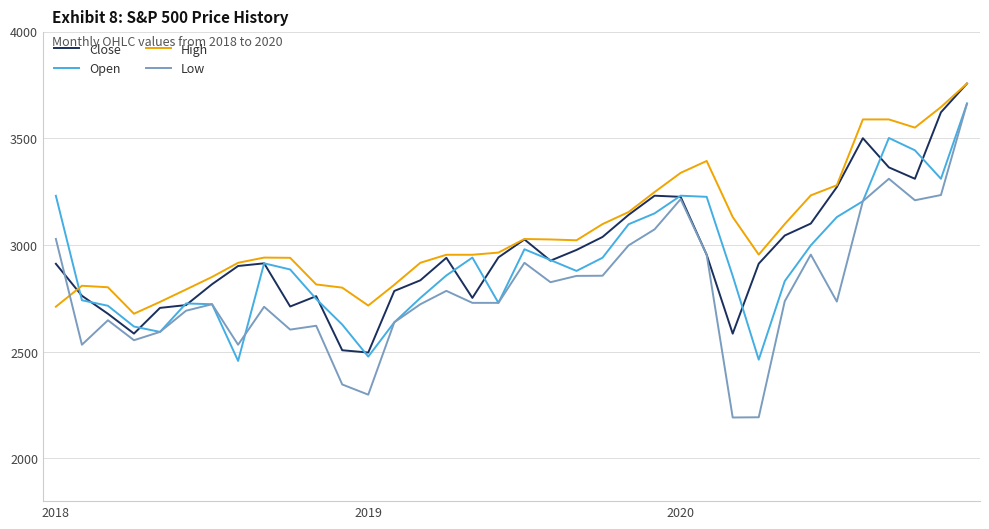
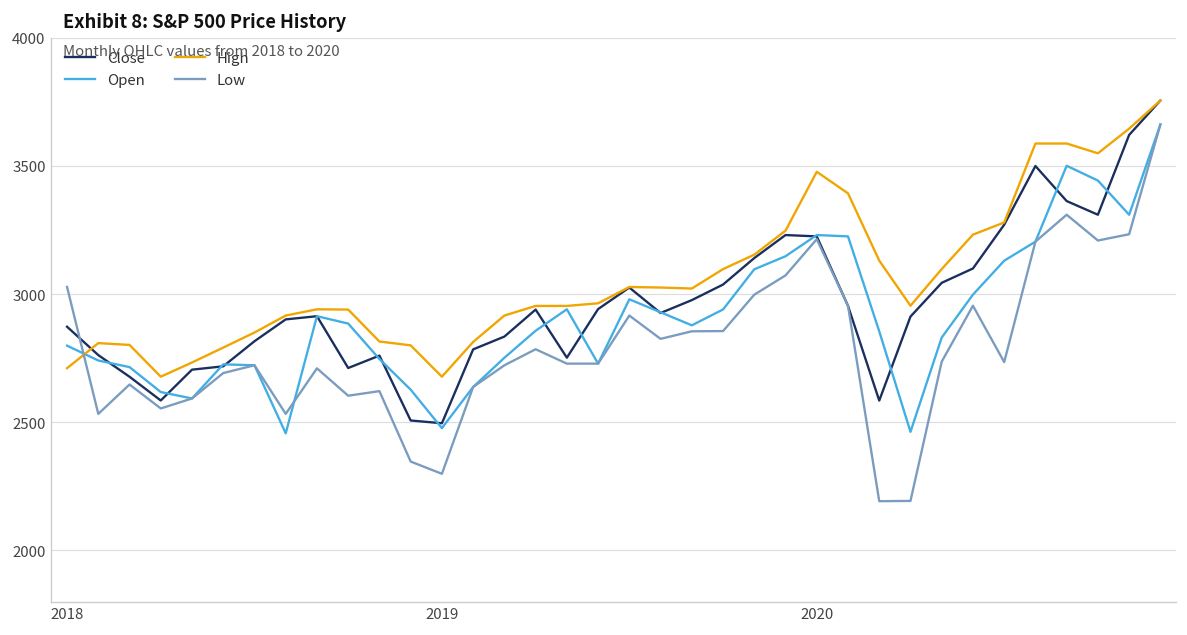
Close, 2018: 2910 -> 2870
Open, 2018: 3230 -> 2800
High, 2019: 2720 -> 2680
High, 2020: 3340 -> 3480
